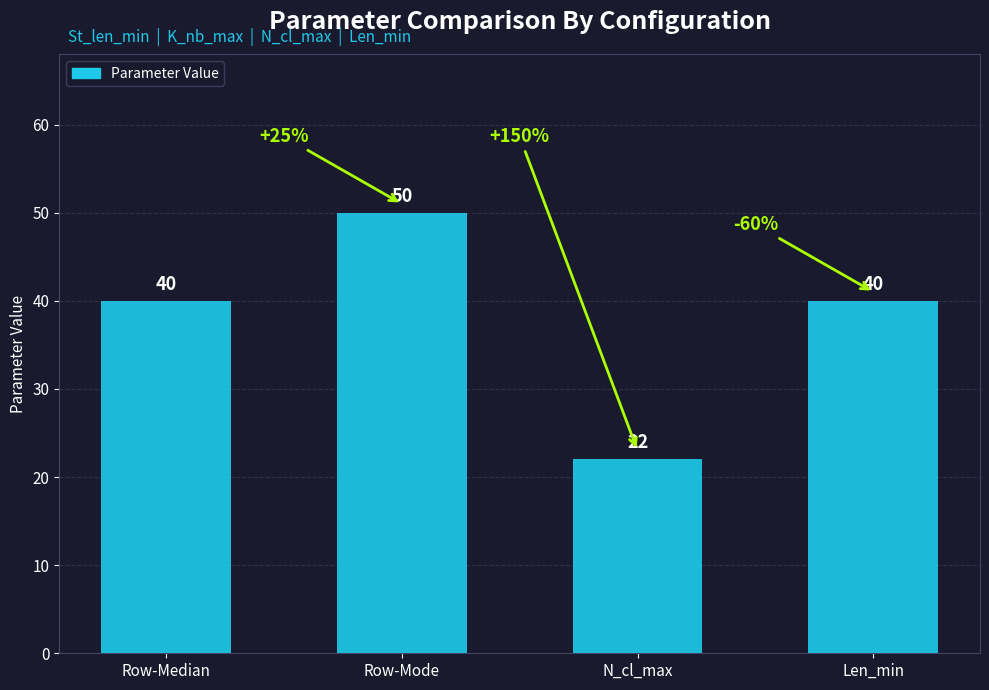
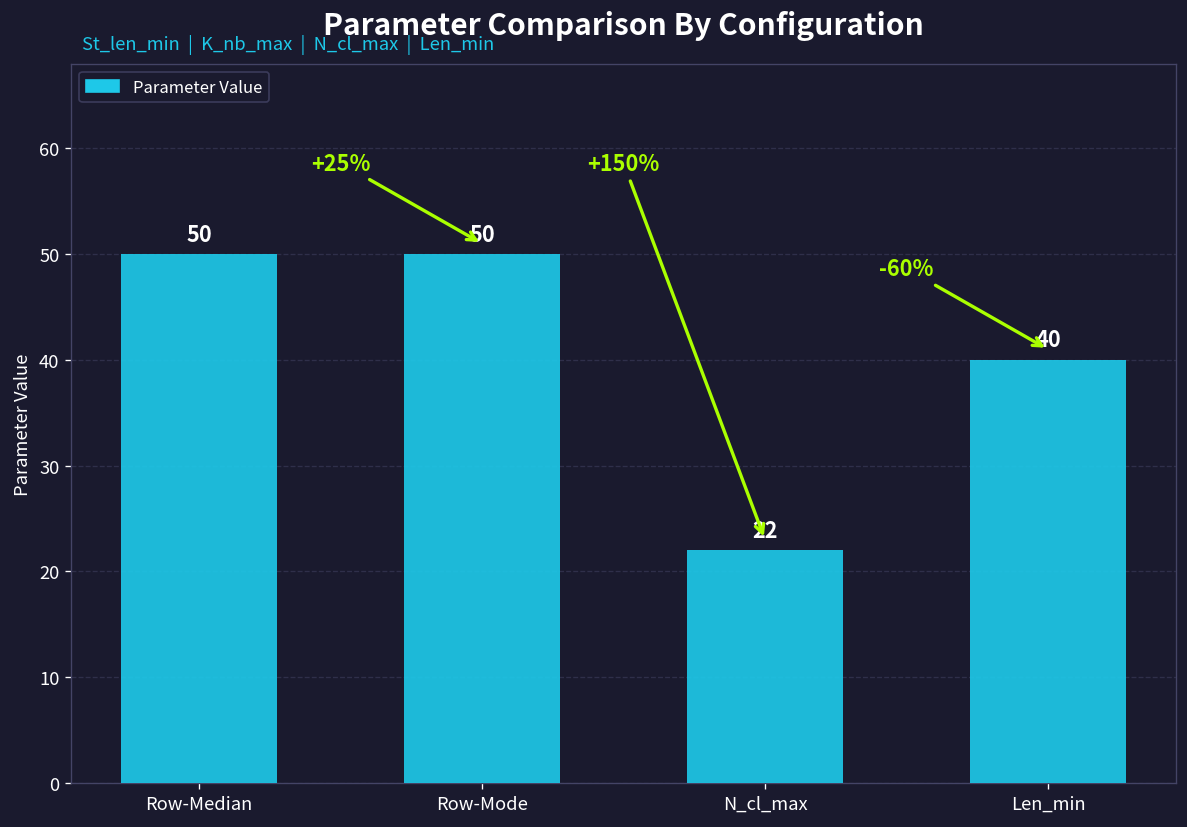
Row-Median: 40 -> 50
